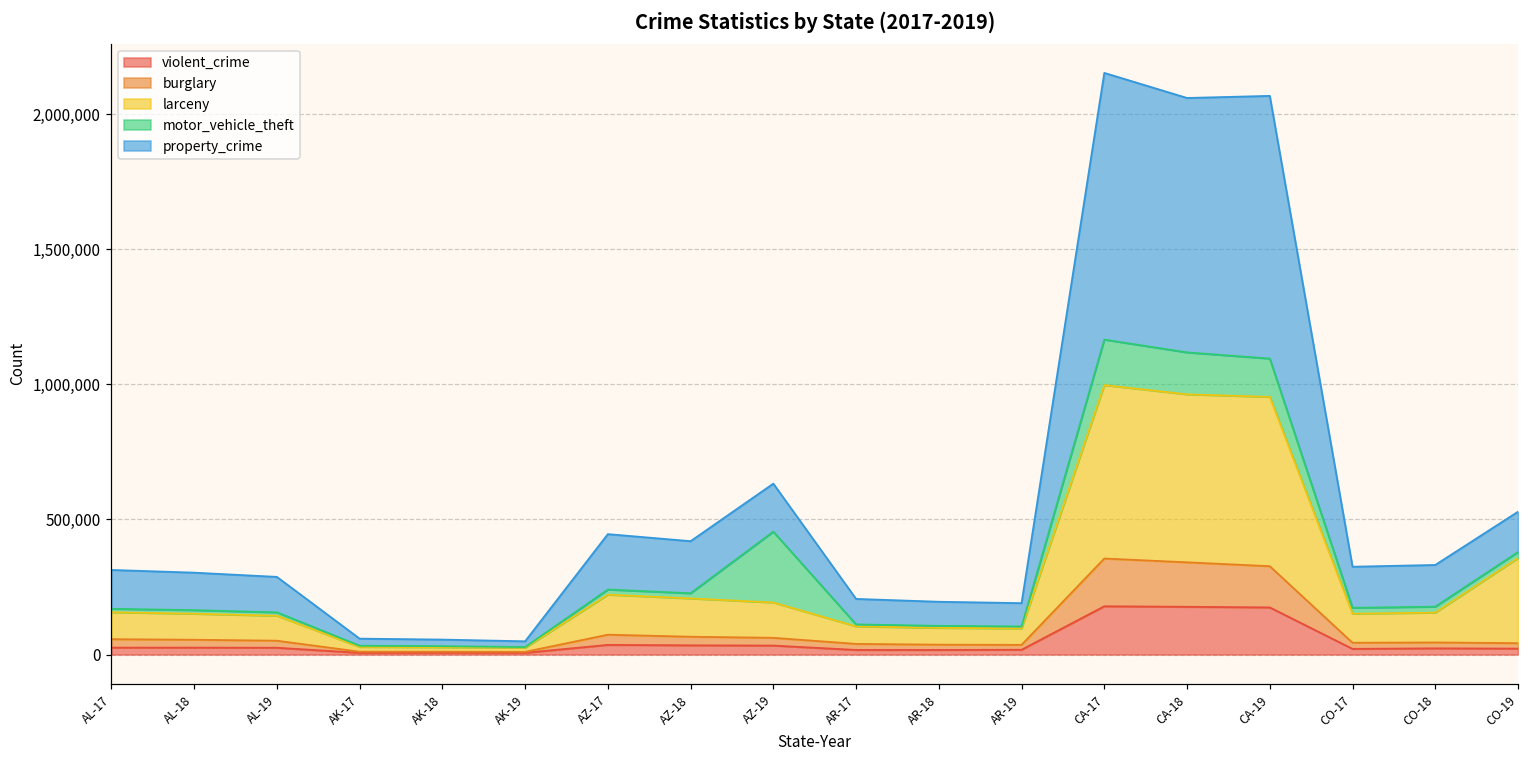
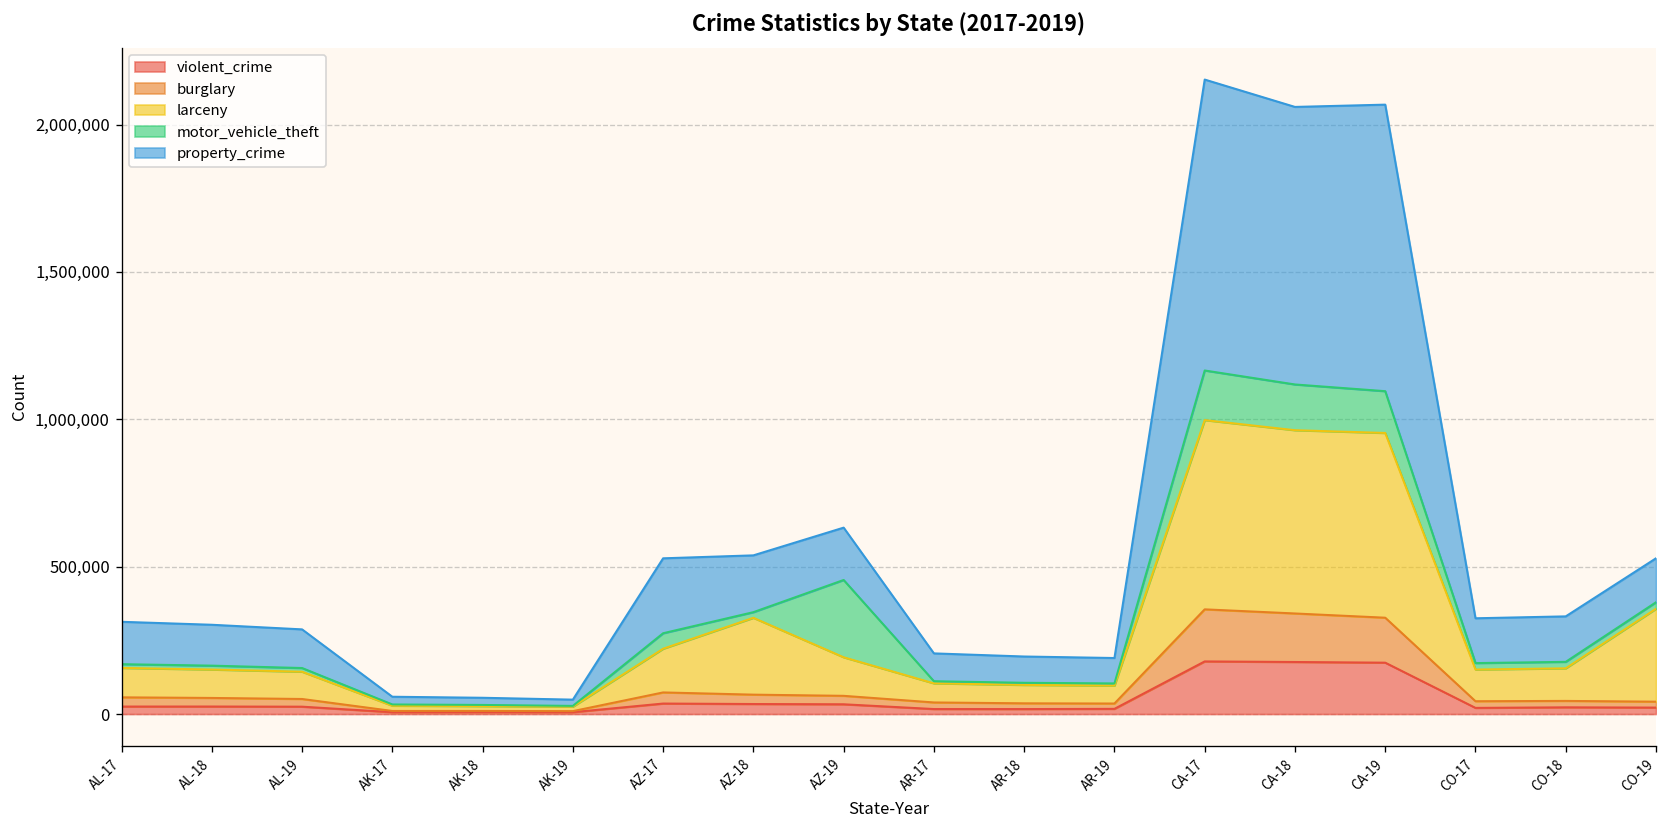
motor_vehicle_theft, AZ-17: 20,000 -> 50,000
property_crime, AZ-17: 200,000 -> 250,000
larceny, AZ-18: 140,000 -> 260,000
